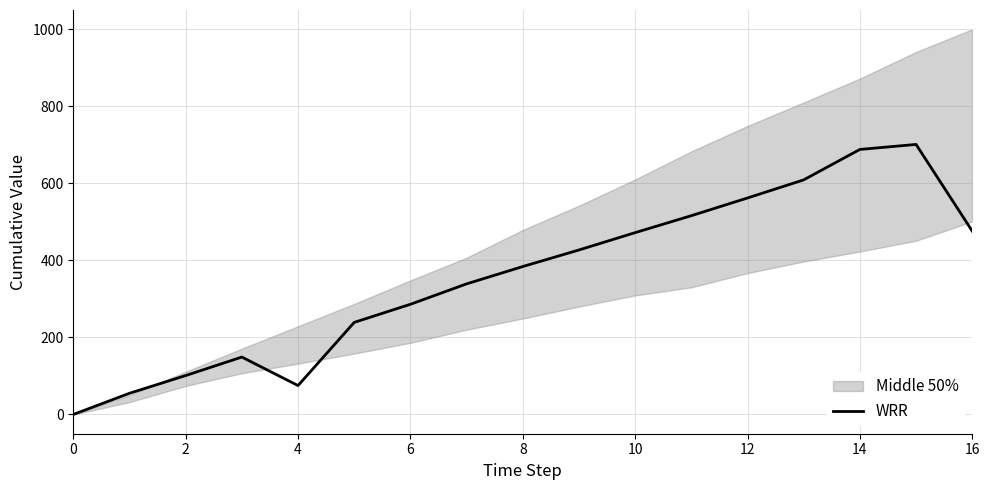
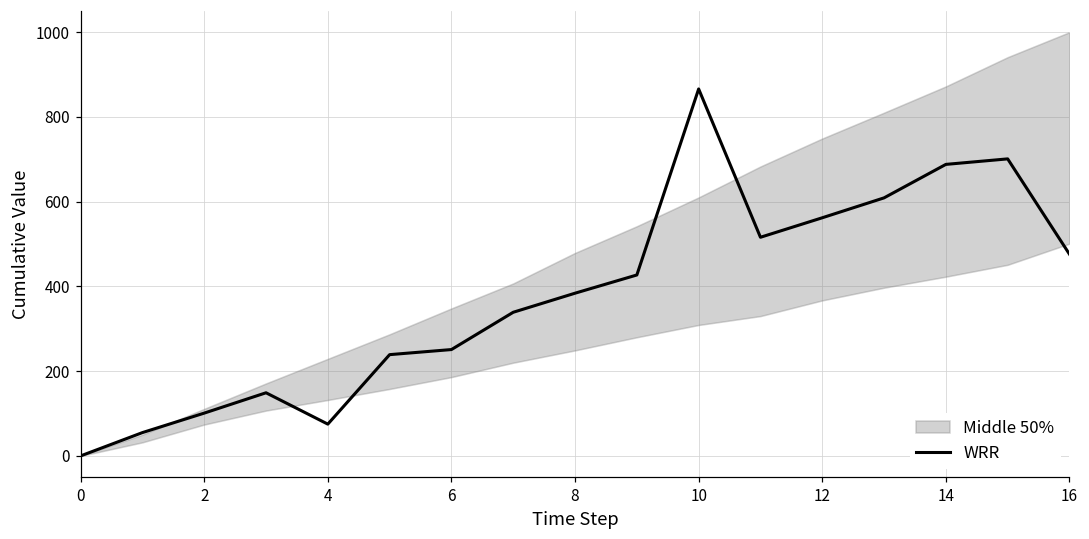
WRR, 6: 290 -> 250
WRR, 10: 470 -> 870
